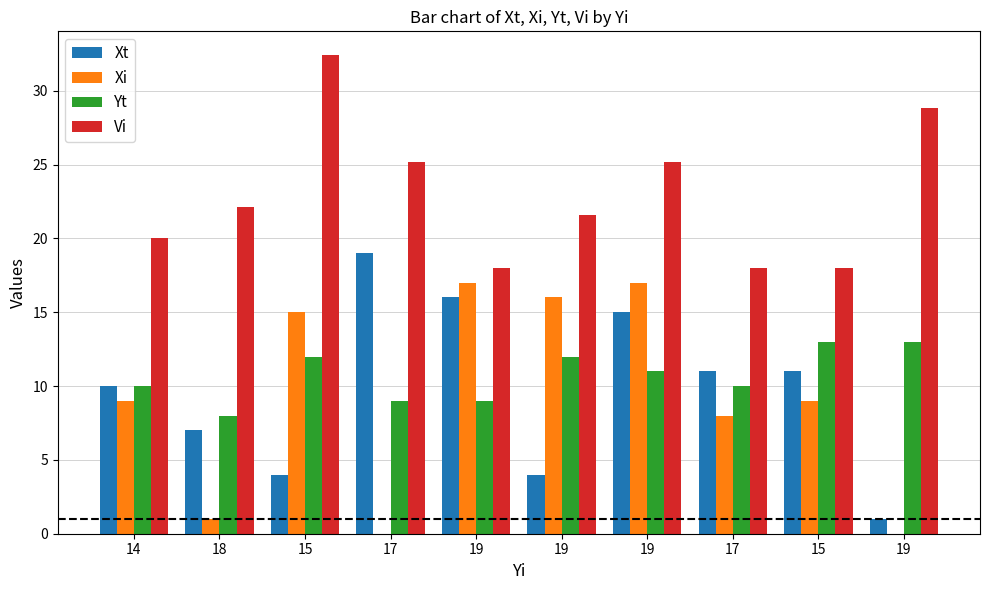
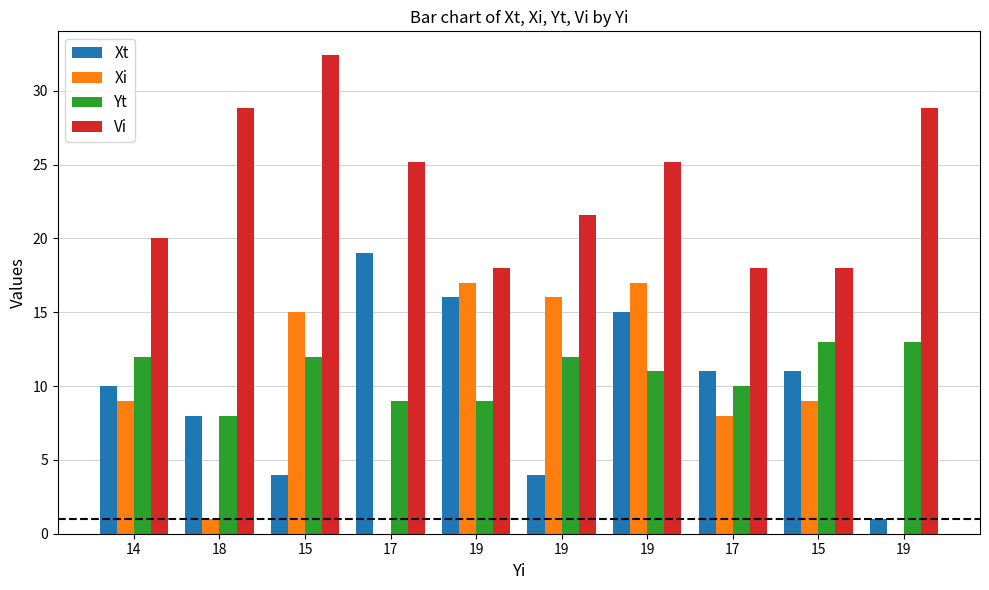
Yt, 14: 10 -> 12
Xt, 18: 7 -> 8
Vi, 18: 22.1 -> 28.8
